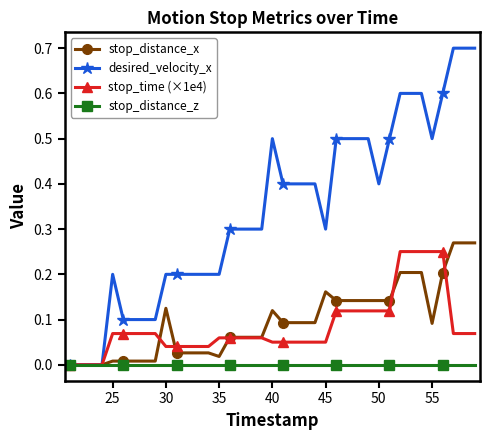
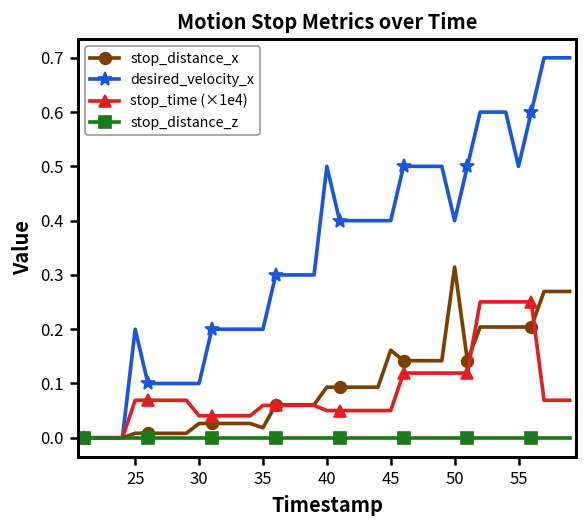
stop_distance_x, 30: 0.12 -> 0.03
desired_velocity_x, 30: 0.2 -> 0.1
stop_distance_x, 40: 0.12 -> 0.09
desired_velocity_x, 45: 0.3 -> 0.4
stop_distance_x, 50: 0.14 -> 0.31
stop_distance_x, 55: 0.09 -> 0.20
